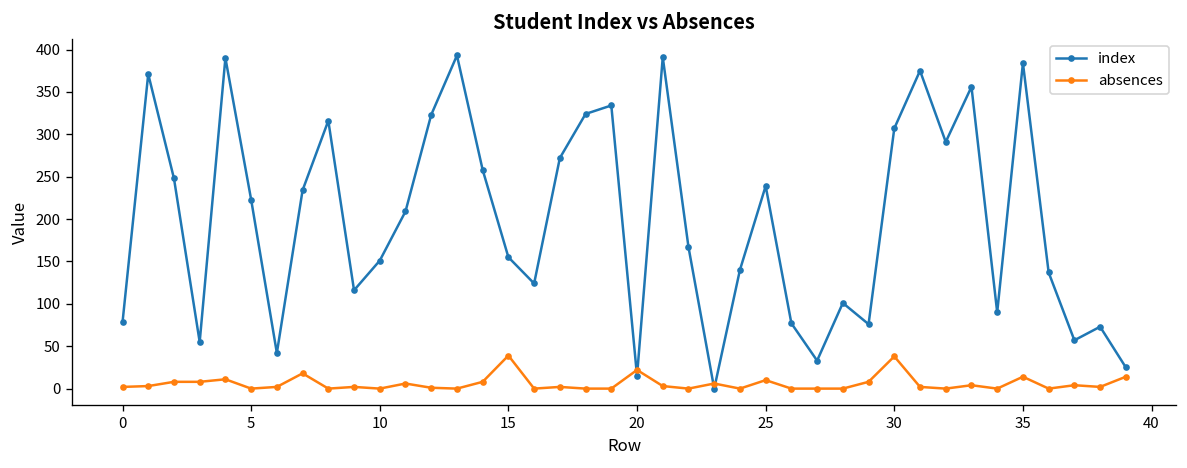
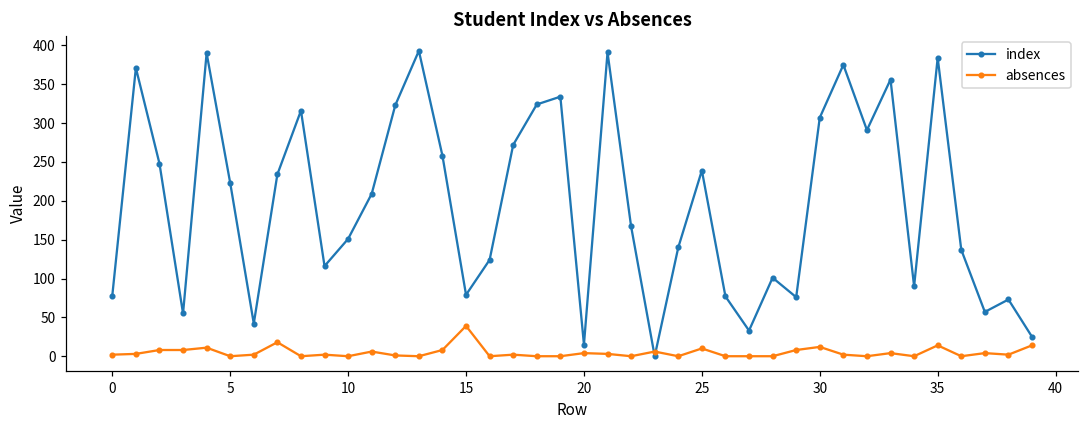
index, 15: 160 -> 80
absences, 20: 20 -> 0
absences, 30: 40 -> 10
